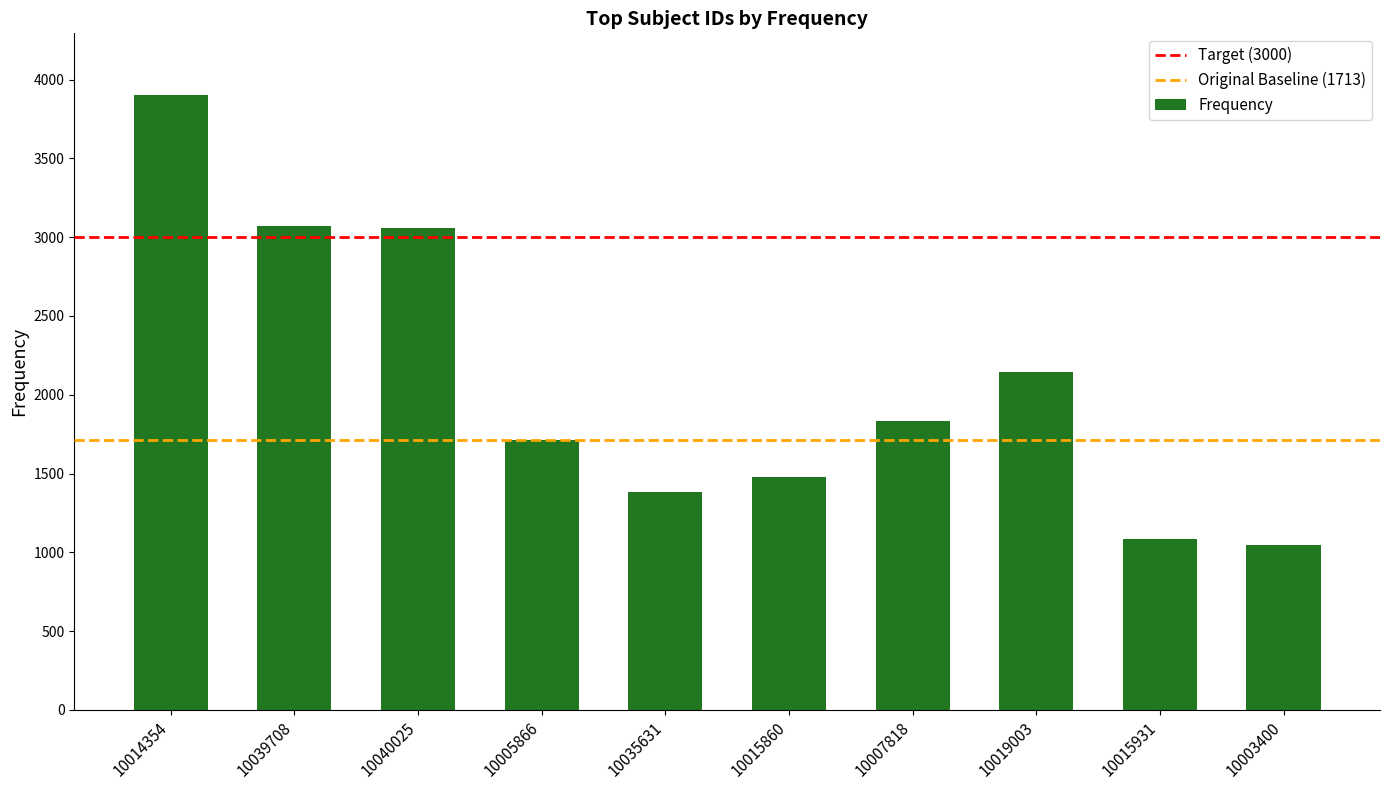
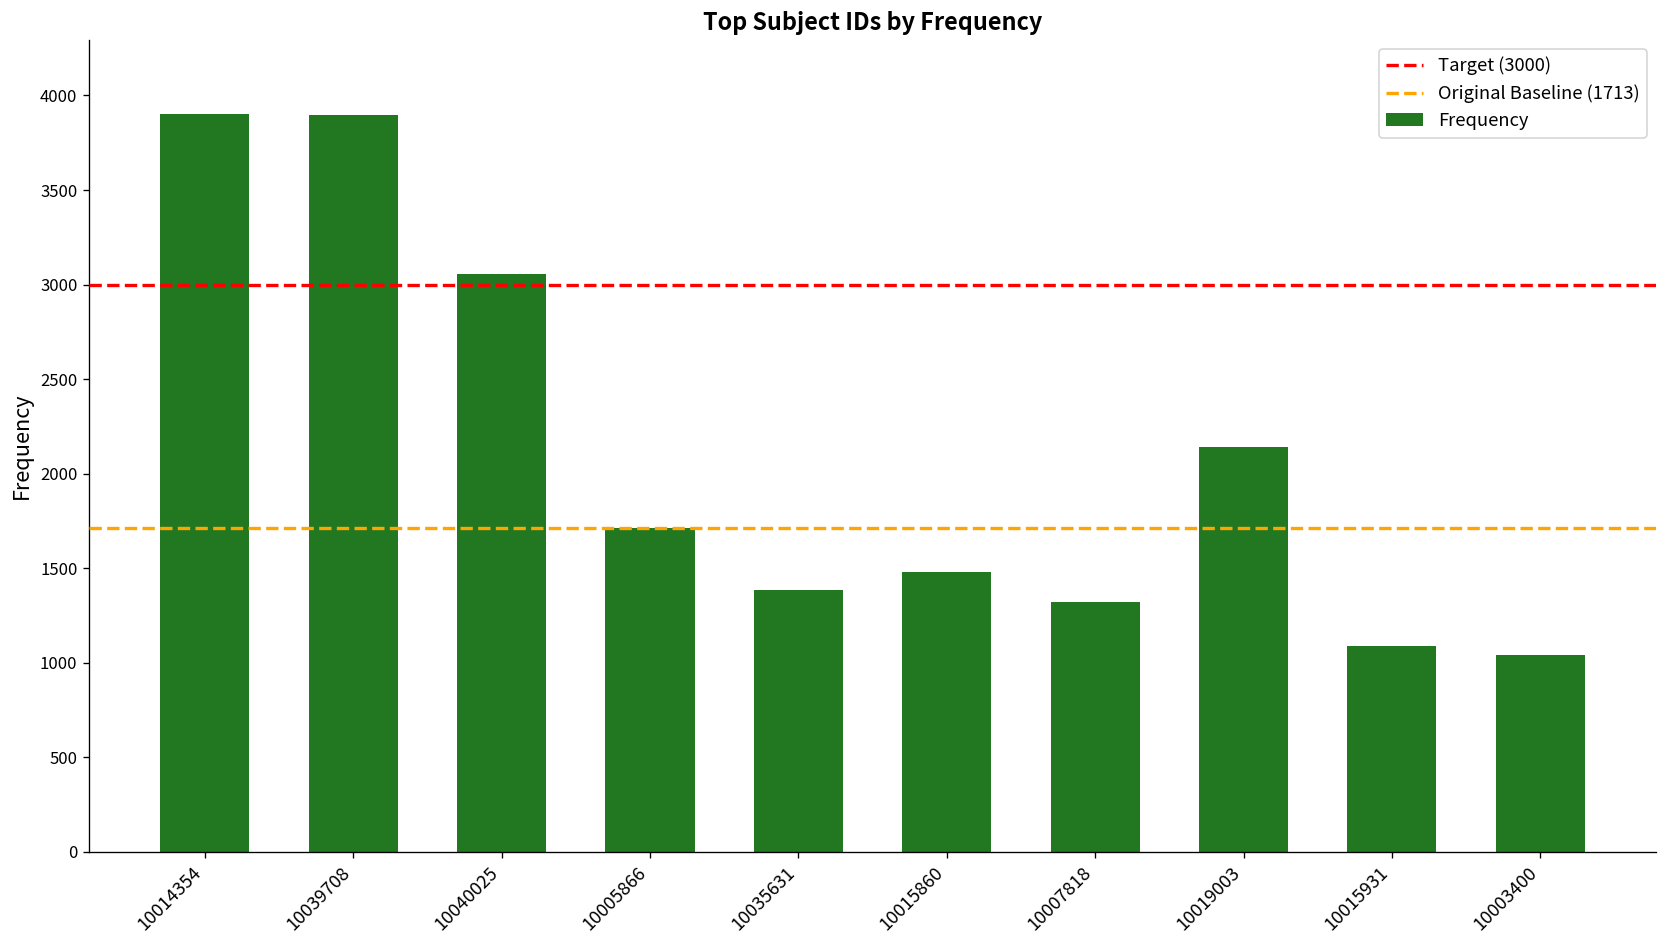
10039708: 3070 -> 3900
10007818: 1830 -> 1320
